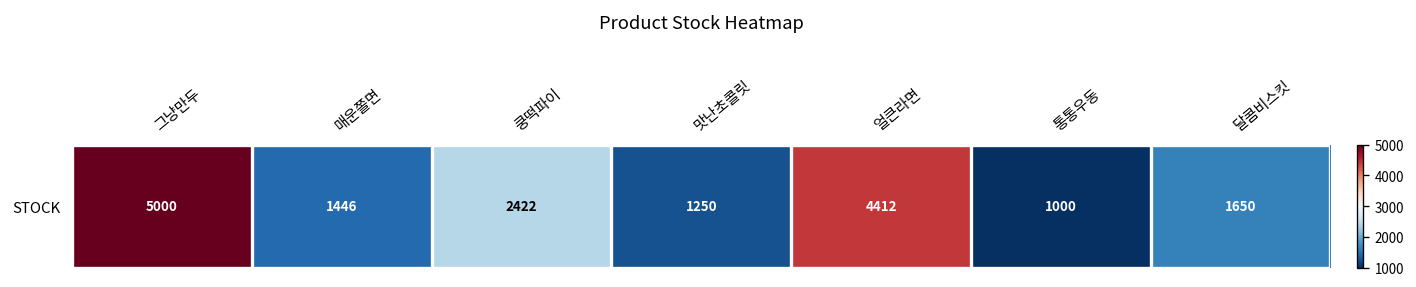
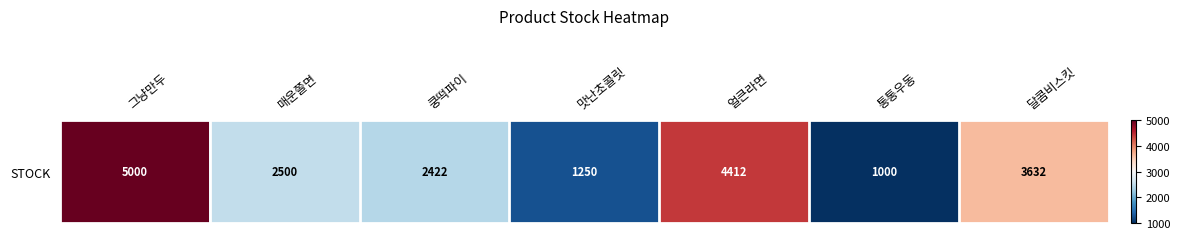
STOCK, 매운쫄면: 1446 -> 2500
STOCK, 달콤비스킷: 1650 -> 3632
